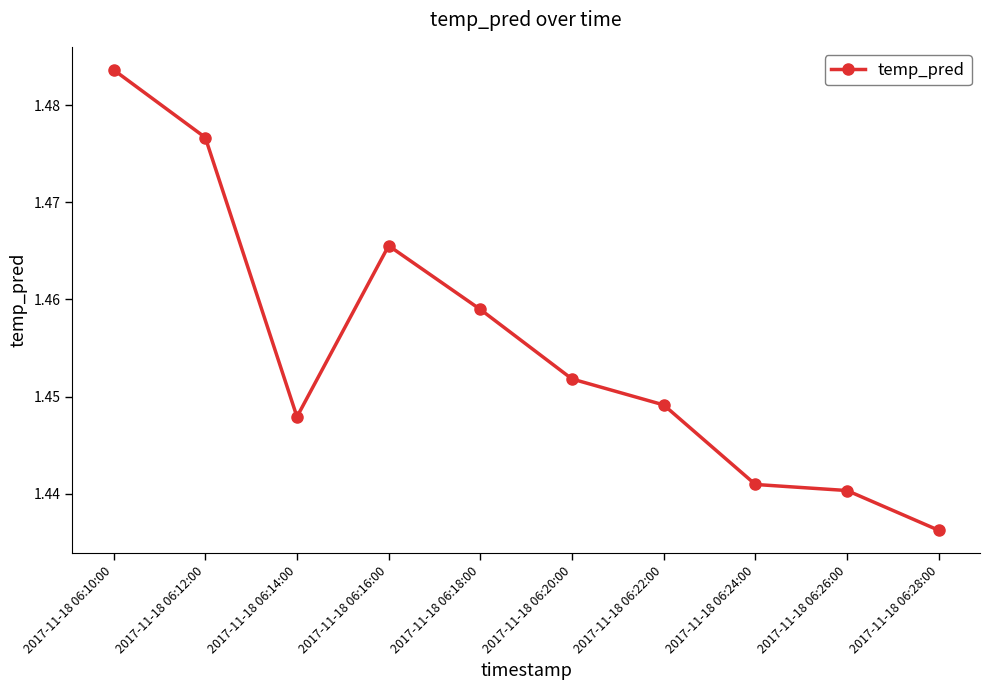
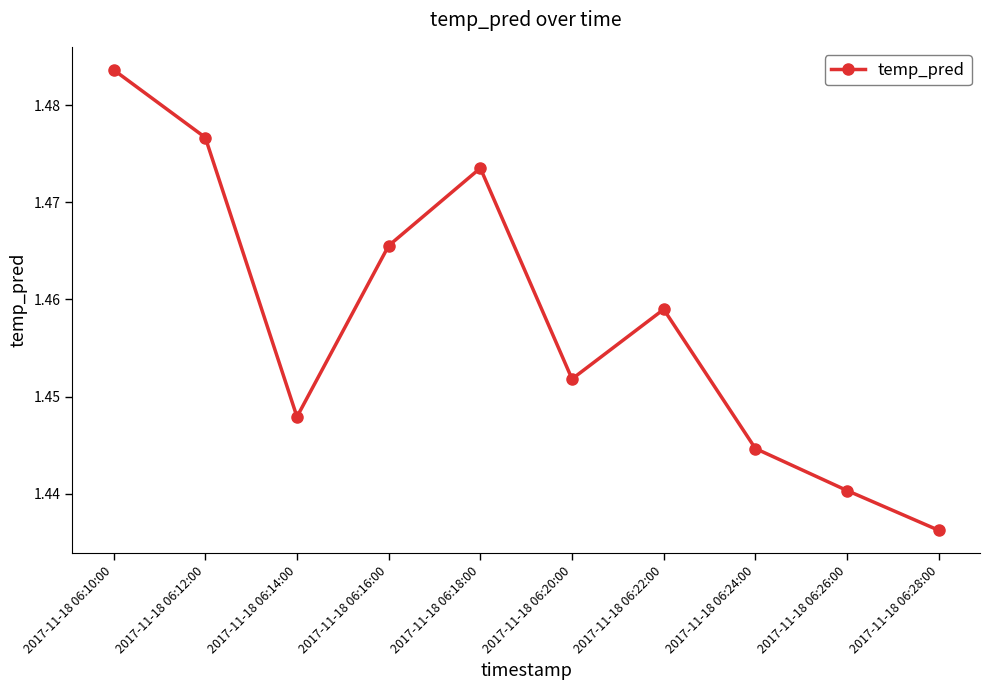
2017-11-18 06:18:00: 1.459 -> 1.474
2017-11-18 06:22:00: 1.449 -> 1.459
2017-11-18 06:24:00: 1.441 -> 1.445
